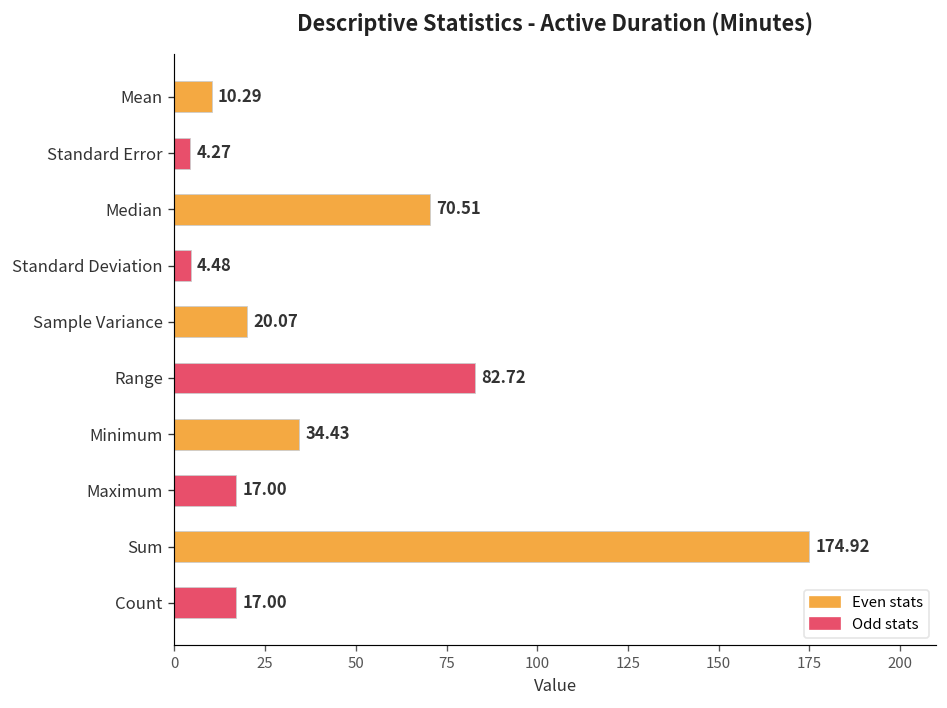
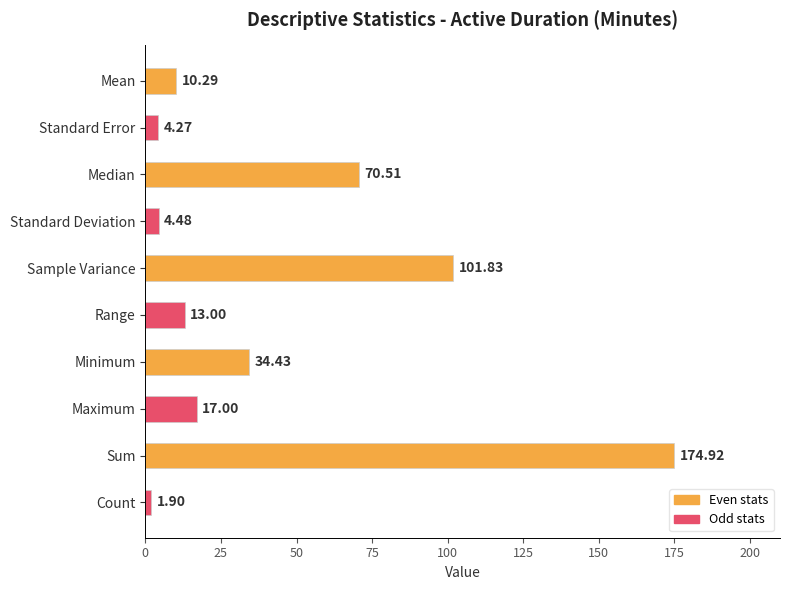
Sample Variance: 20.07 -> 101.83
Range: 82.72 -> 13.00
Count: 17.00 -> 1.90
